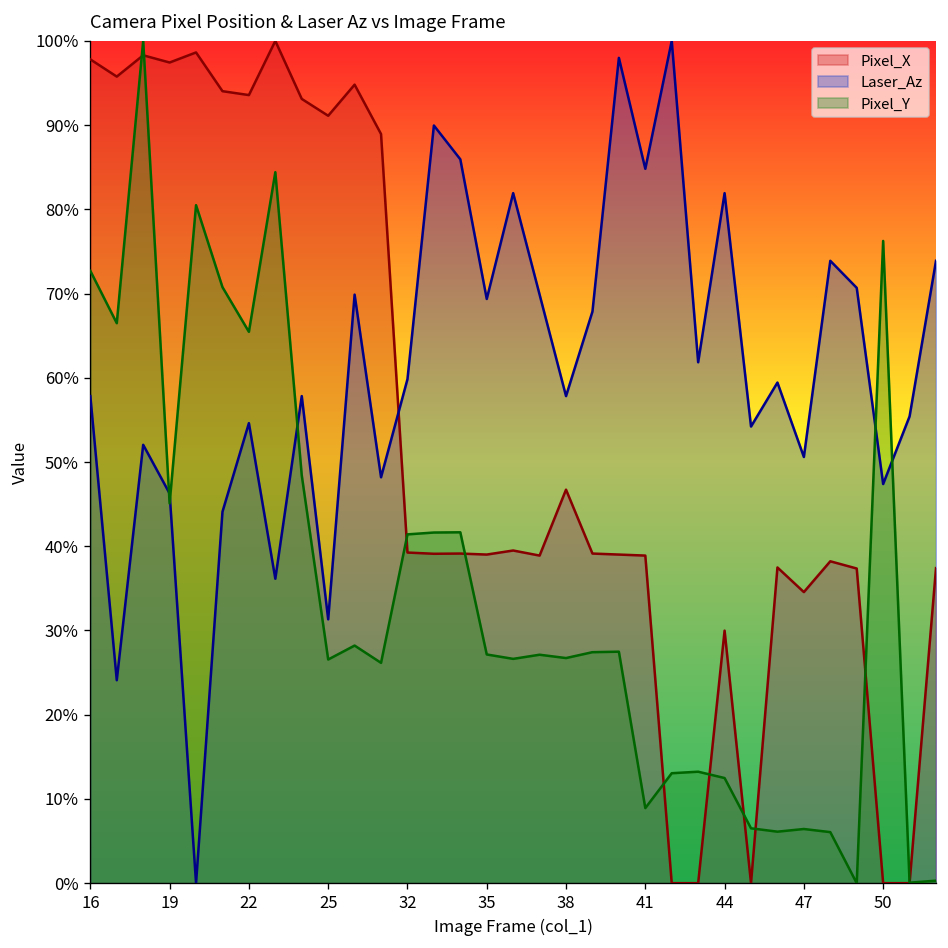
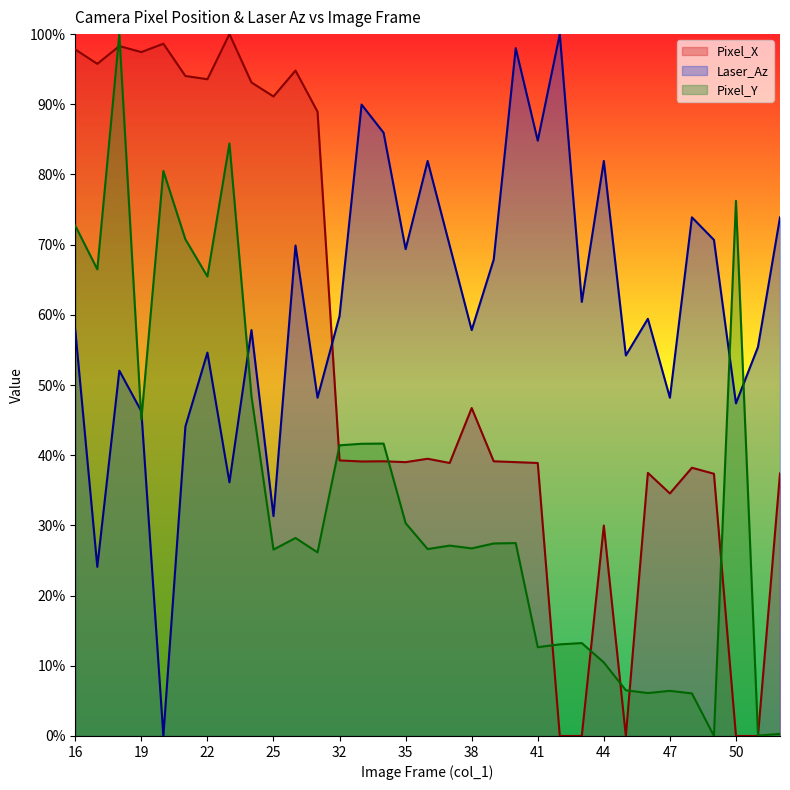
Pixel_Y, 35: 27% -> 30%
Pixel_Y, 41: 9% -> 13%
Pixel_Y, 44: 12% -> 10%
Laser_Az, 47: 51% -> 48%
